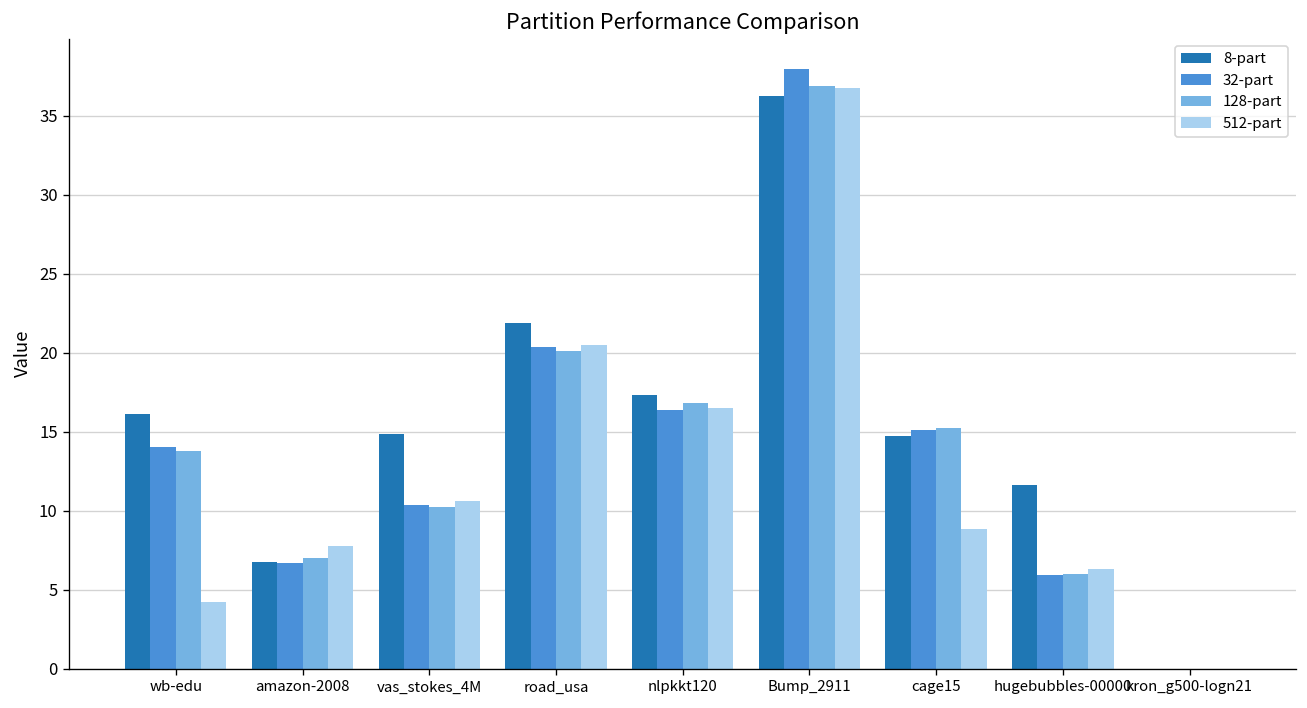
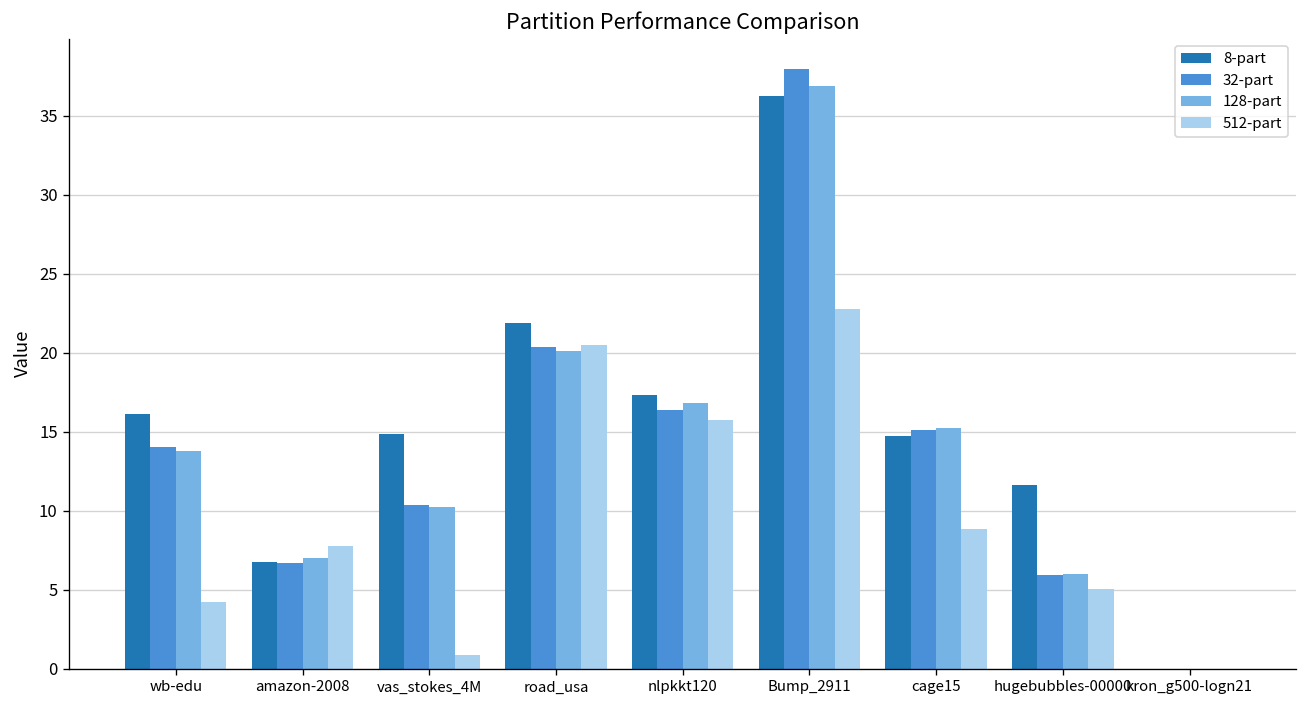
512-part, vas_stokes_4M: 10.6 -> 0.8
512-part, nlpkkt120: 16.5 -> 15.7
512-part, Bump_2911: 36.8 -> 22.7
512-part, hugebubbles-00000: 6.3 -> 5.1
